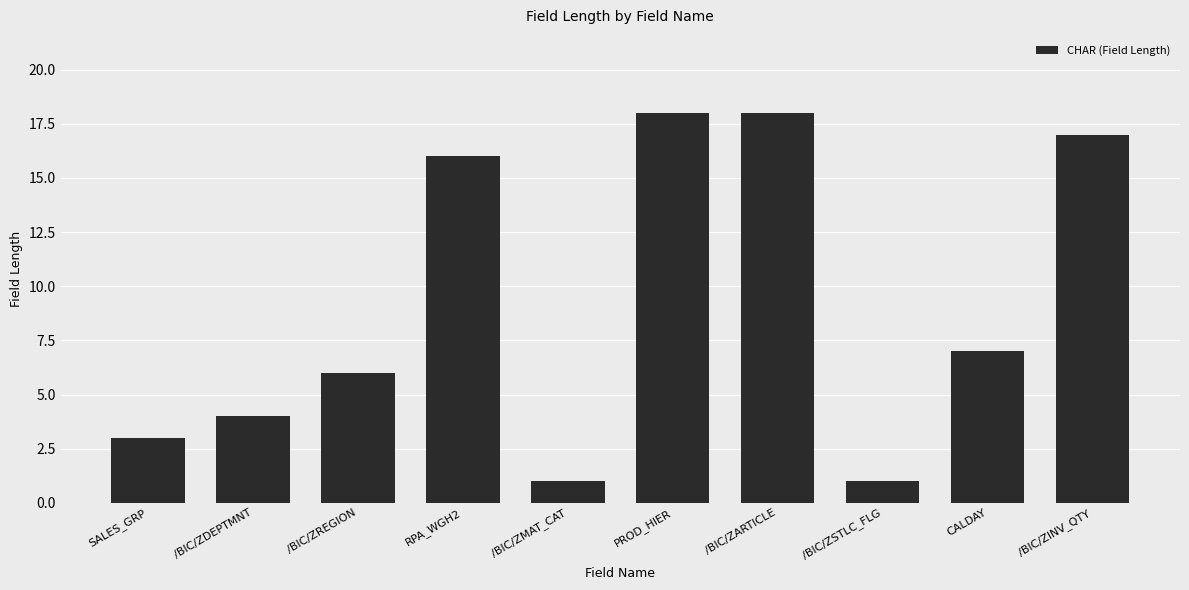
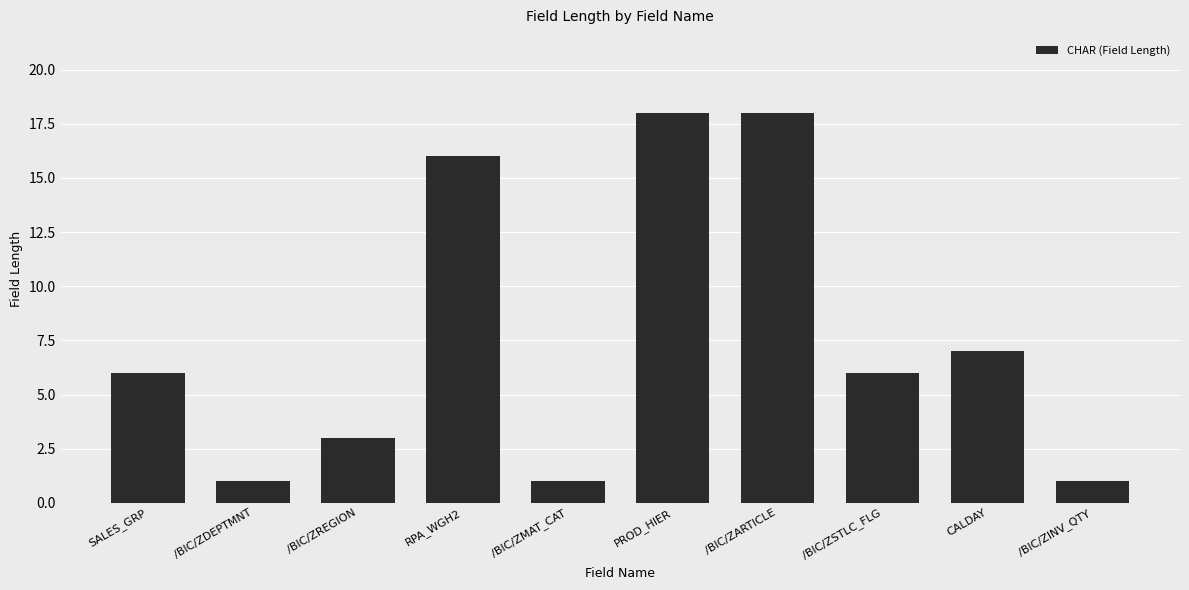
SALES_GRP: 3 -> 6
/BIC/ZDEPTMNT: 4 -> 1
/BIC/ZREGION: 6 -> 3
/BIC/ZSTLC_FLG: 1 -> 6
/BIC/ZINV_QTY: 17 -> 1
